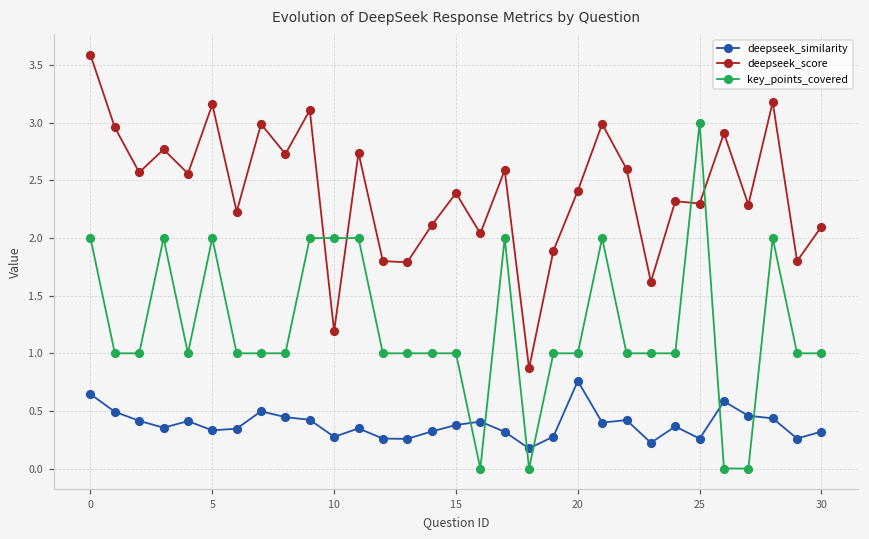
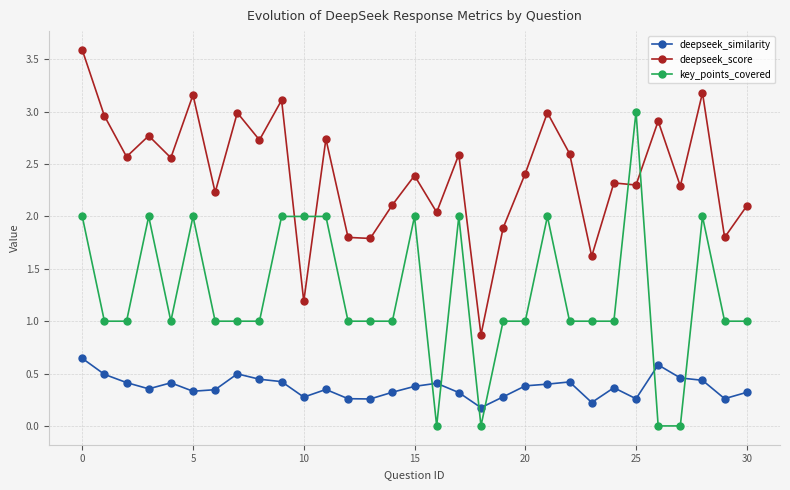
key_points_covered, 15: 1 -> 2
deepseek_similarity, 20: 0.76 -> 0.38
